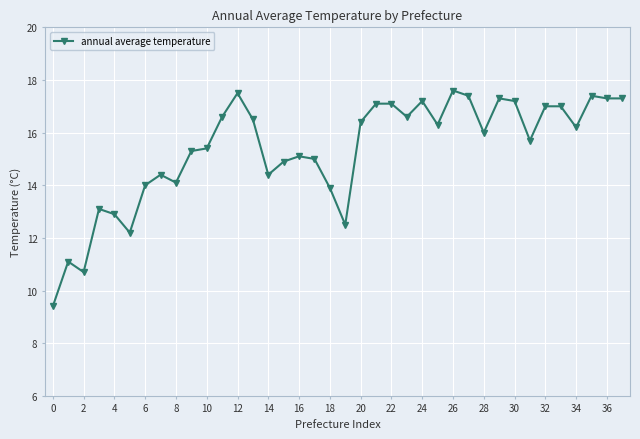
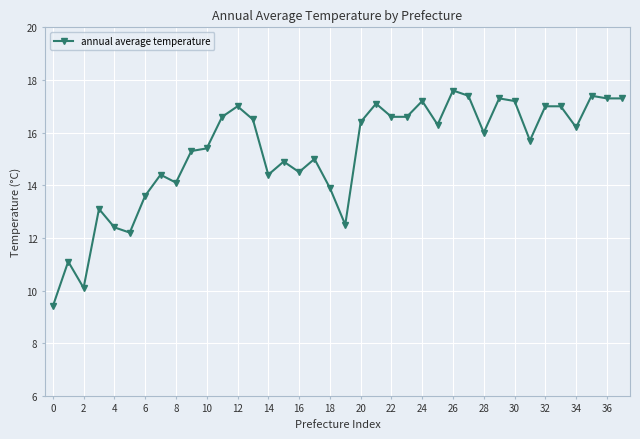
2: 10.7 -> 10.1
4: 12.9 -> 12.4
6: 14.0 -> 13.6
12: 17.5 -> 17.0
16: 15.1 -> 14.5
22: 17.1 -> 16.6
